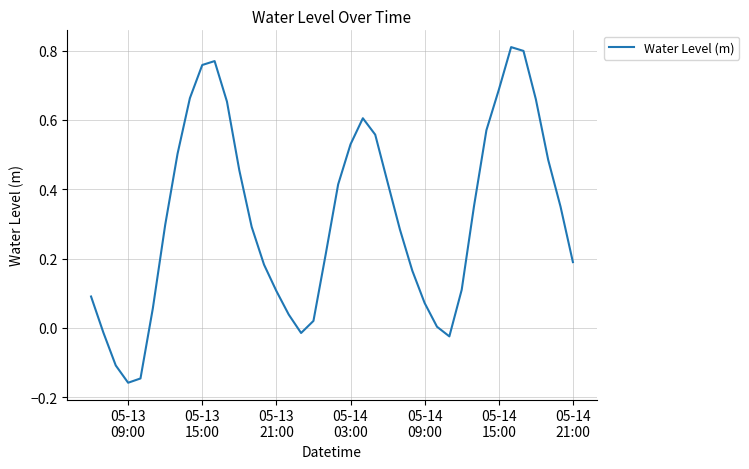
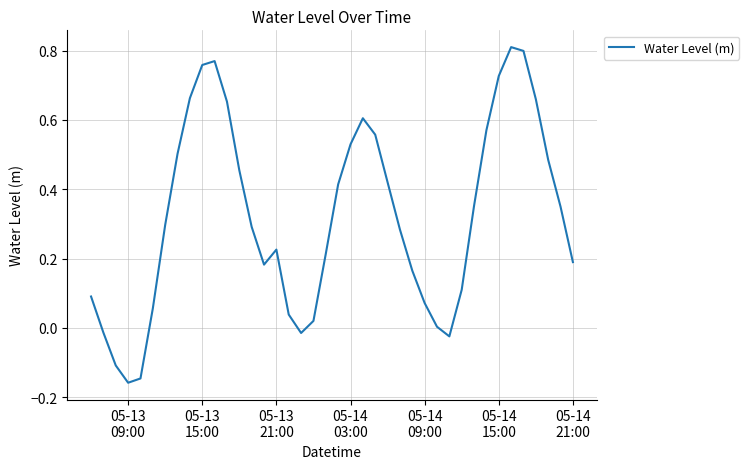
05-13 21:00: 0.11 -> 0.23
05-14 15:00: 0.69 -> 0.73
